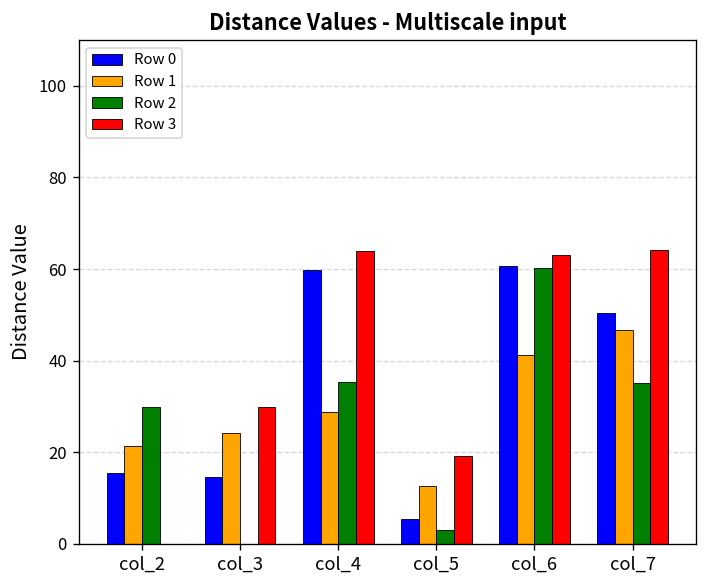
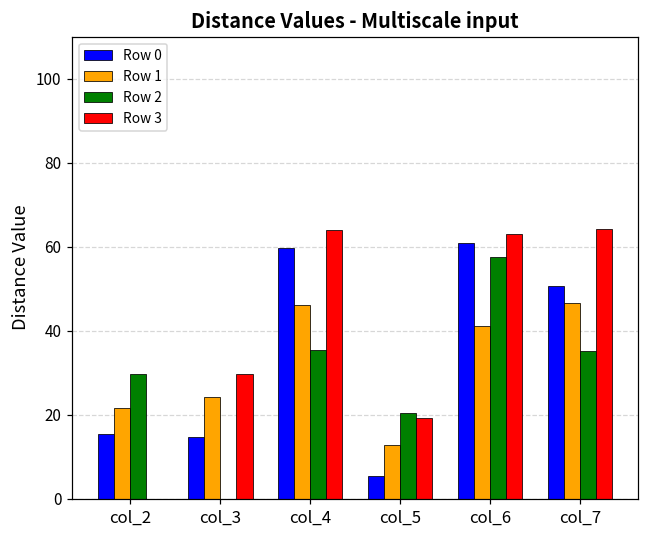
Row 1, col_4: 29 -> 46
Row 2, col_5: 3 -> 20
Row 2, col_6: 60 -> 57
